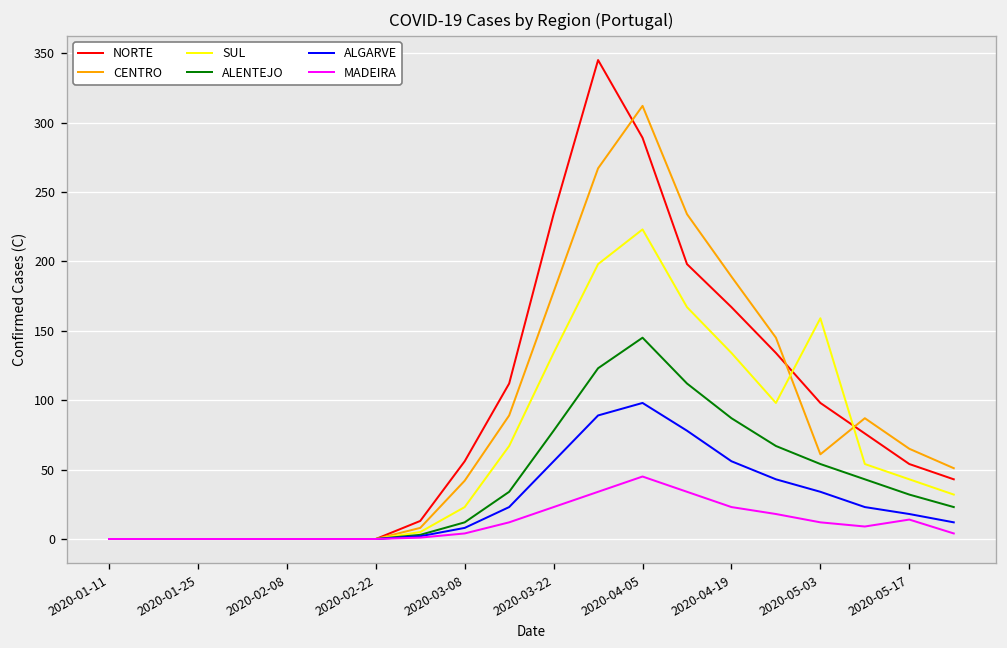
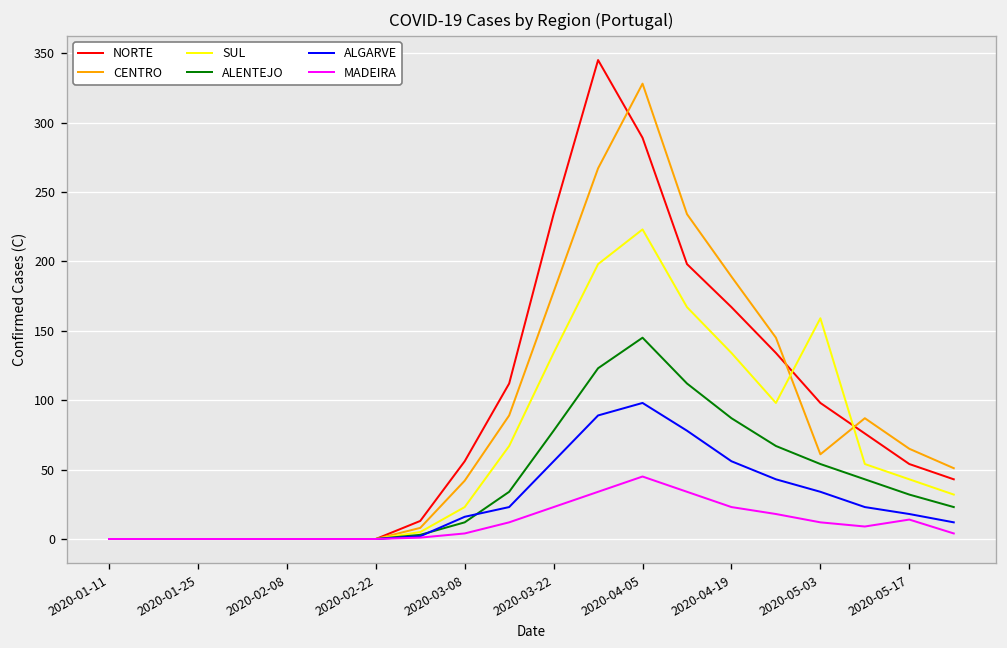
ALGARVE, 2020-03-08: 8 -> 16
CENTRO, 2020-04-05: 312 -> 328
